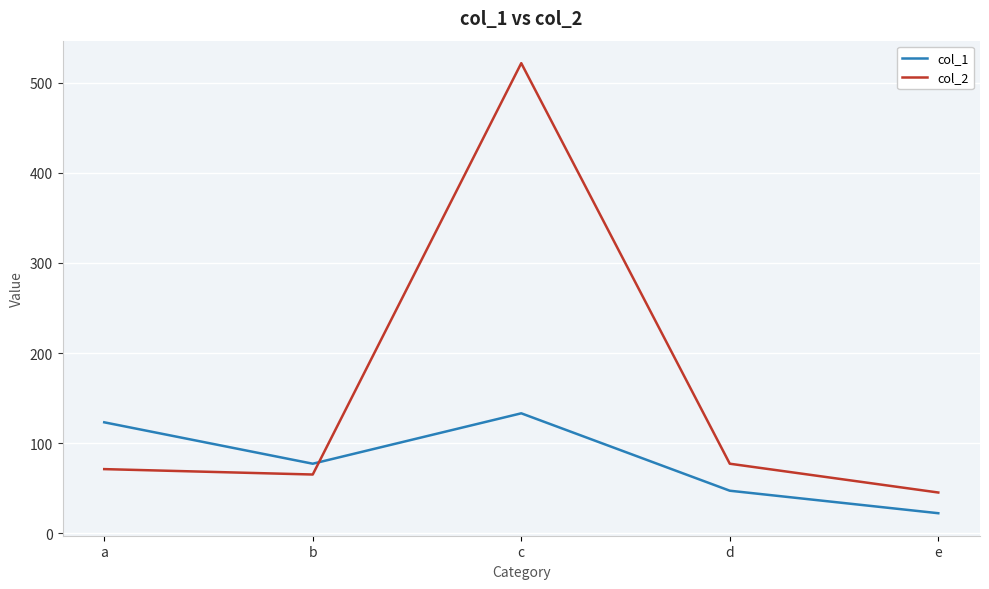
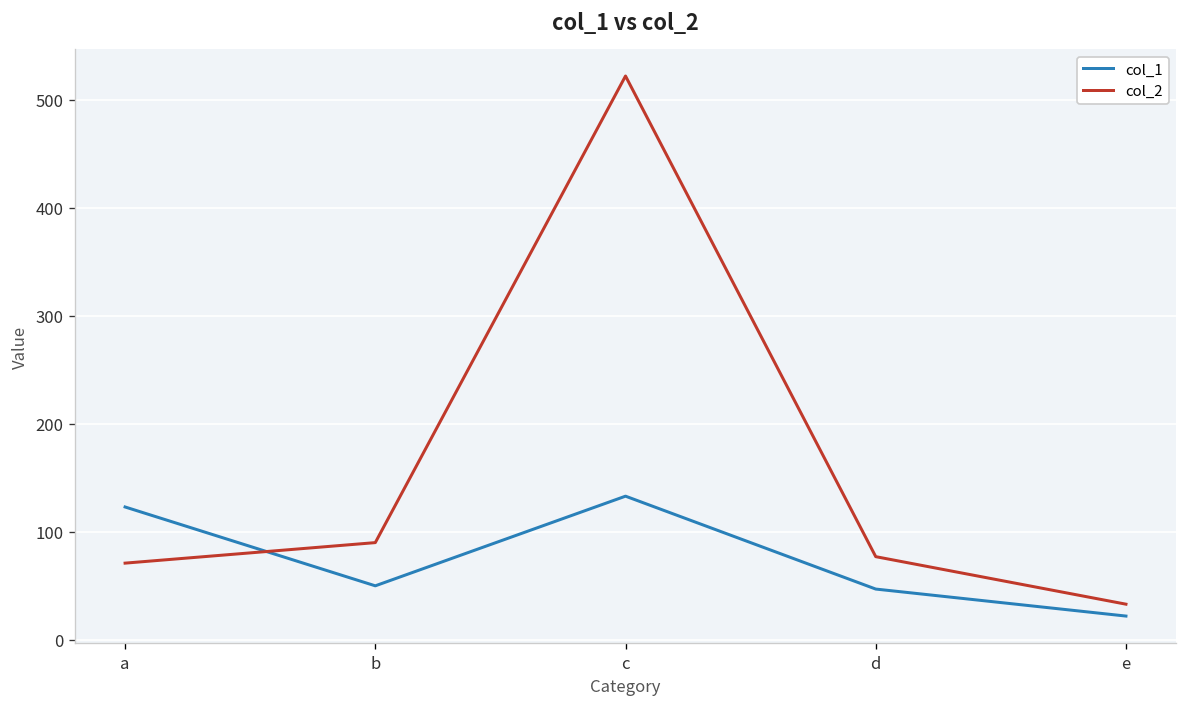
col_1, b: 80 -> 50
col_2, b: 70 -> 90
col_2, e: 50 -> 30
